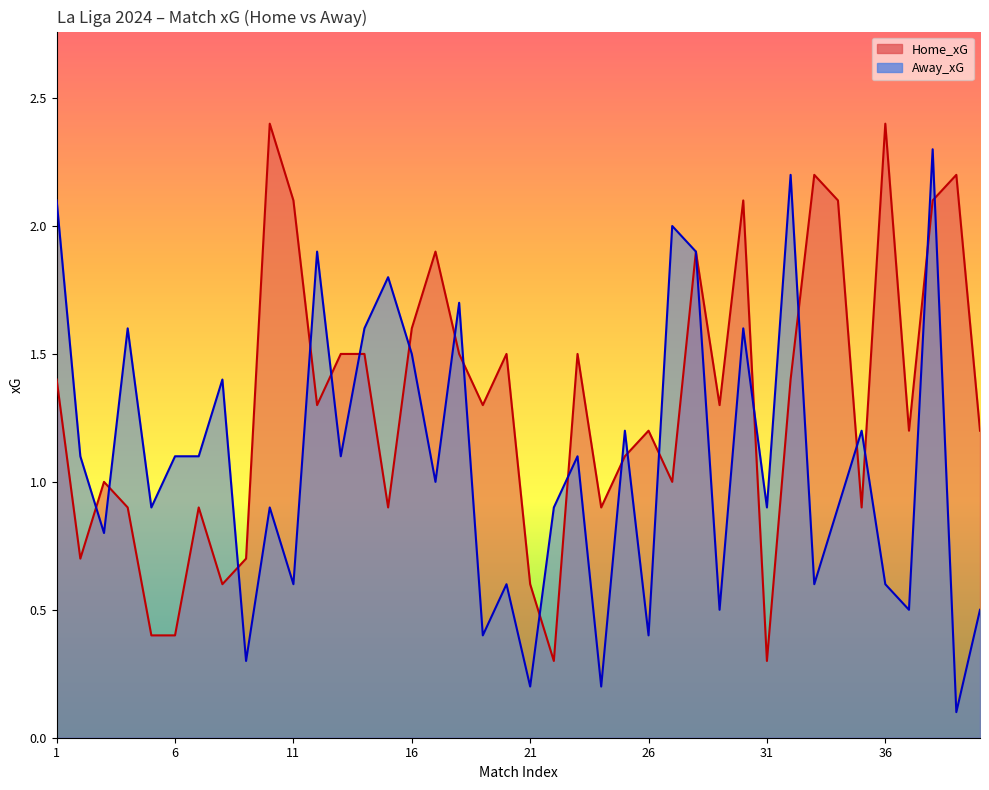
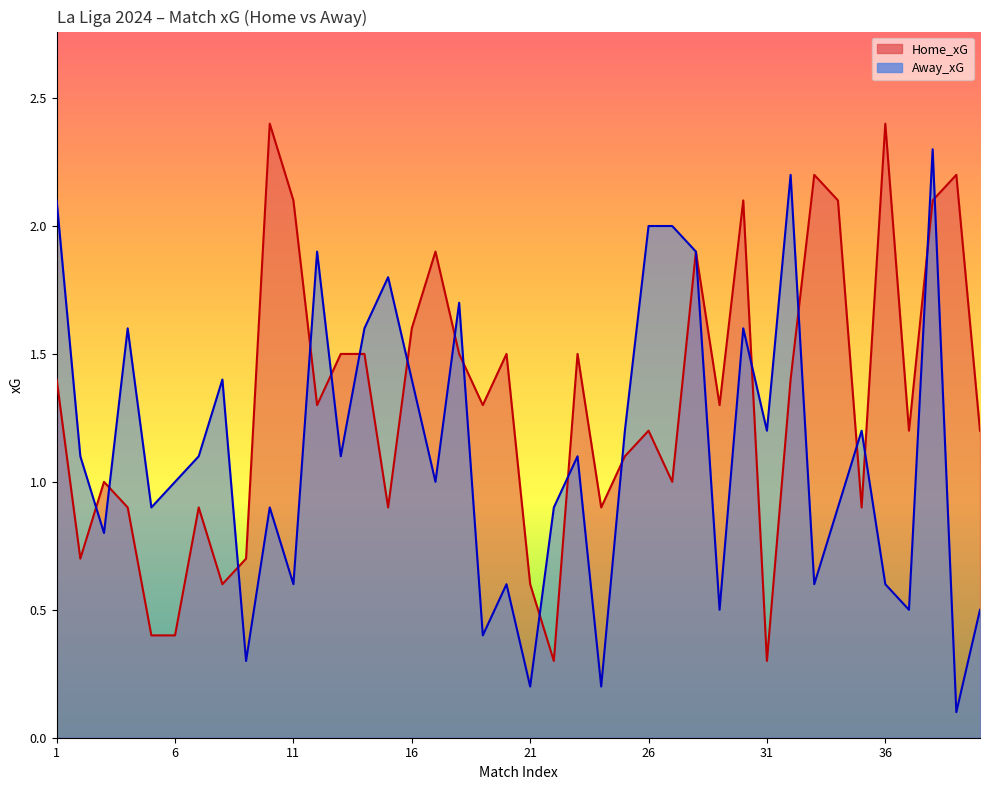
Away_xG, 6: 1.1 -> 1.0
Away_xG, 16: 1.5 -> 1.4
Away_xG, 26: 0.4 -> 2.0
Away_xG, 31: 0.9 -> 1.2
